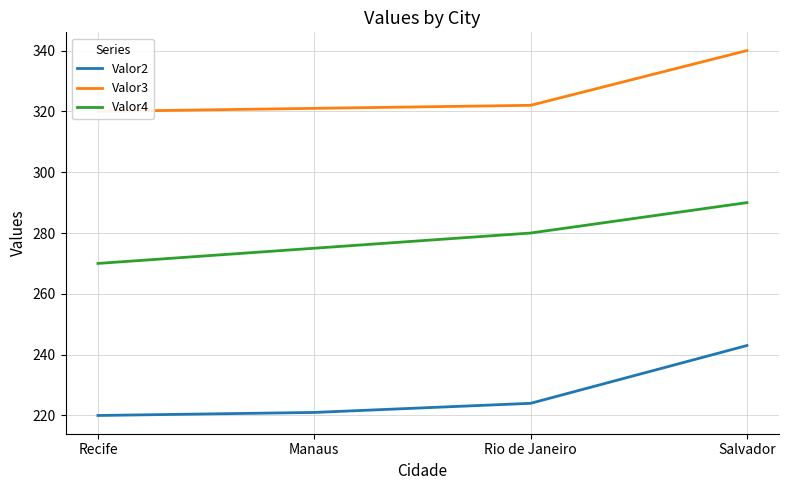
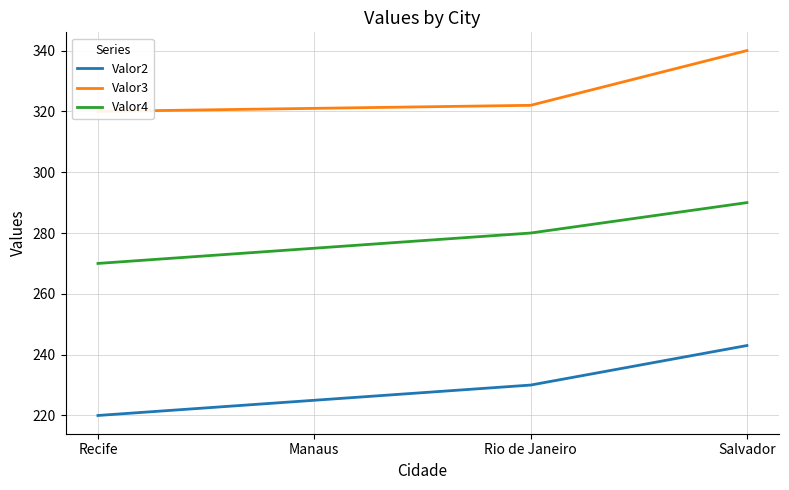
Valor2, Manaus: 221 -> 225
Valor2, Rio de Janeiro: 224 -> 230
